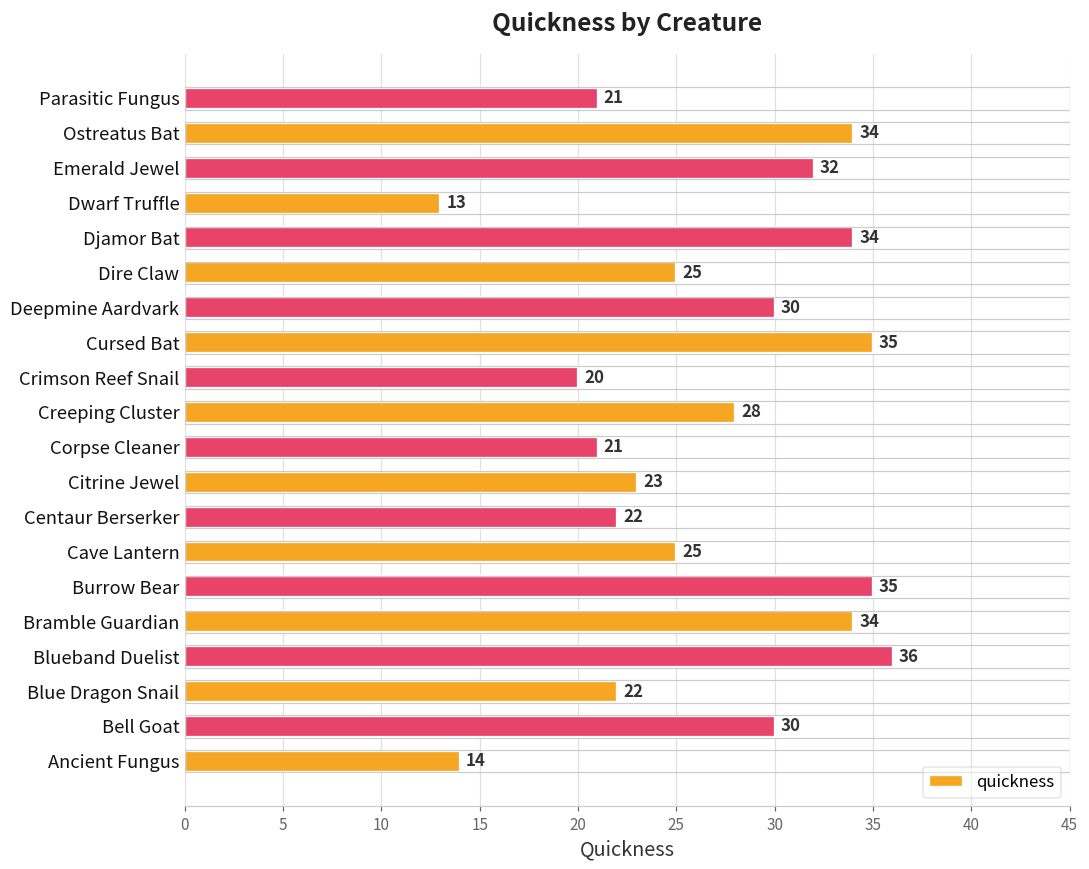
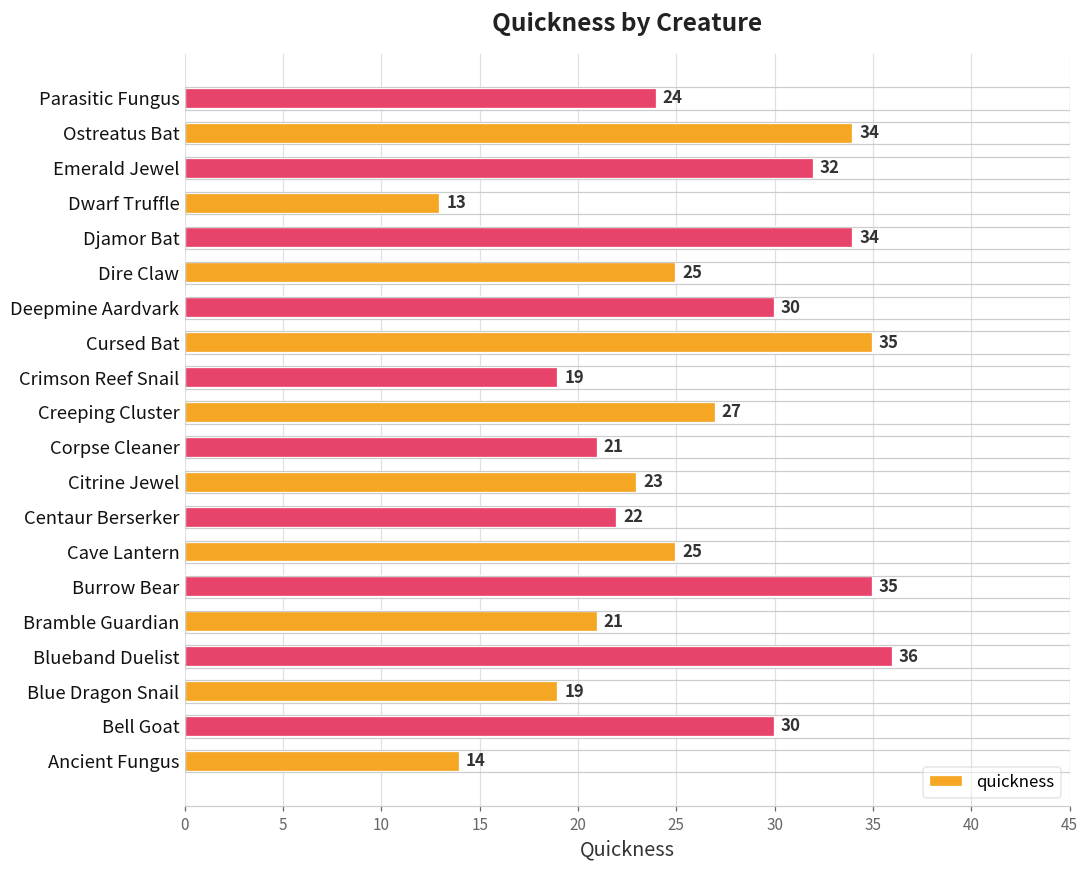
Parasitic Fungus: 21 -> 24
Crimson Reef Snail: 20 -> 19
Creeping Cluster: 28 -> 27
Bramble Guardian: 34 -> 21
Blue Dragon Snail: 22 -> 19
